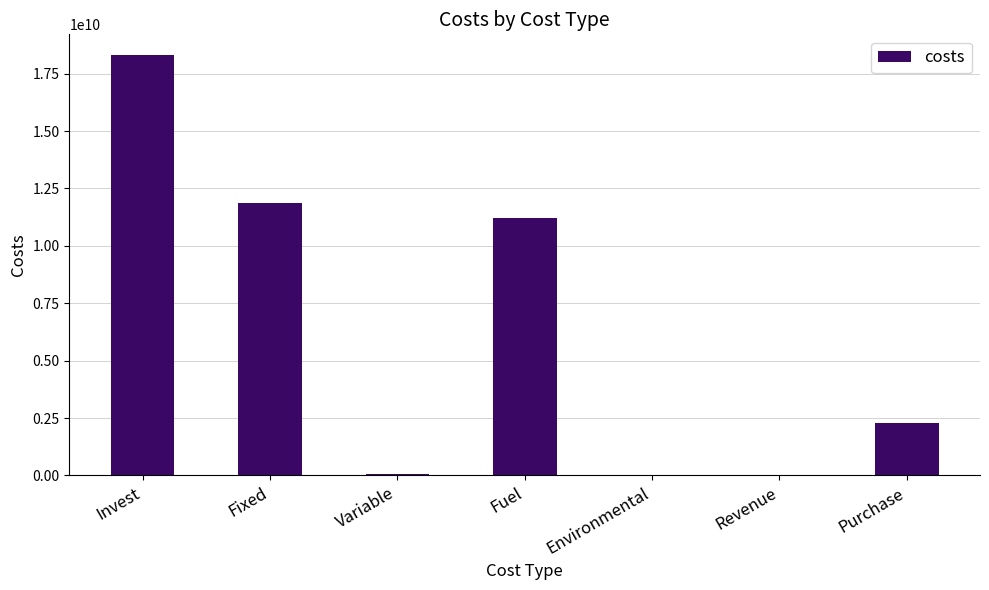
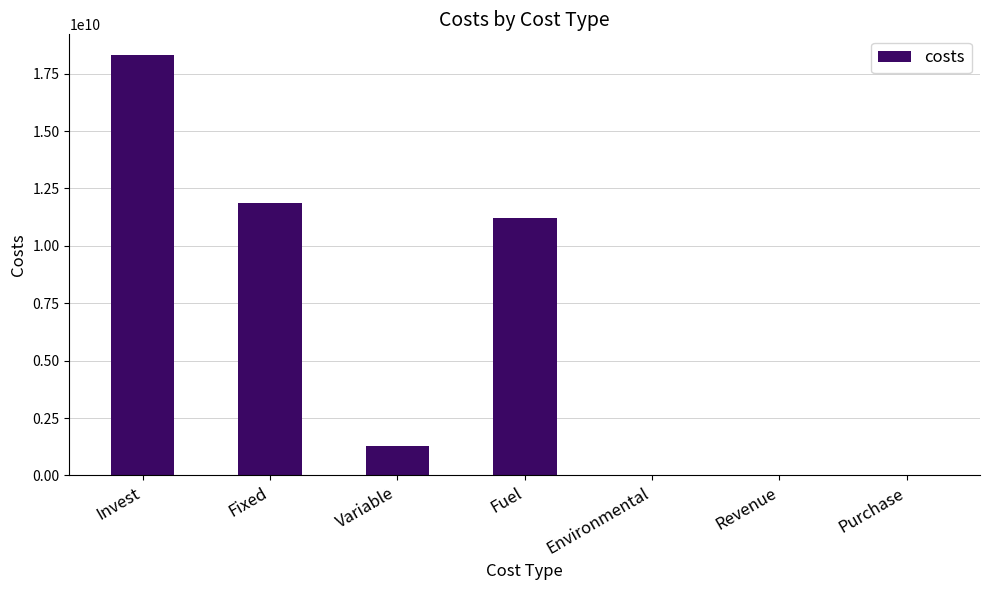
Variable: 100000000 -> 1300000000
Purchase: 2300000000 -> 0
